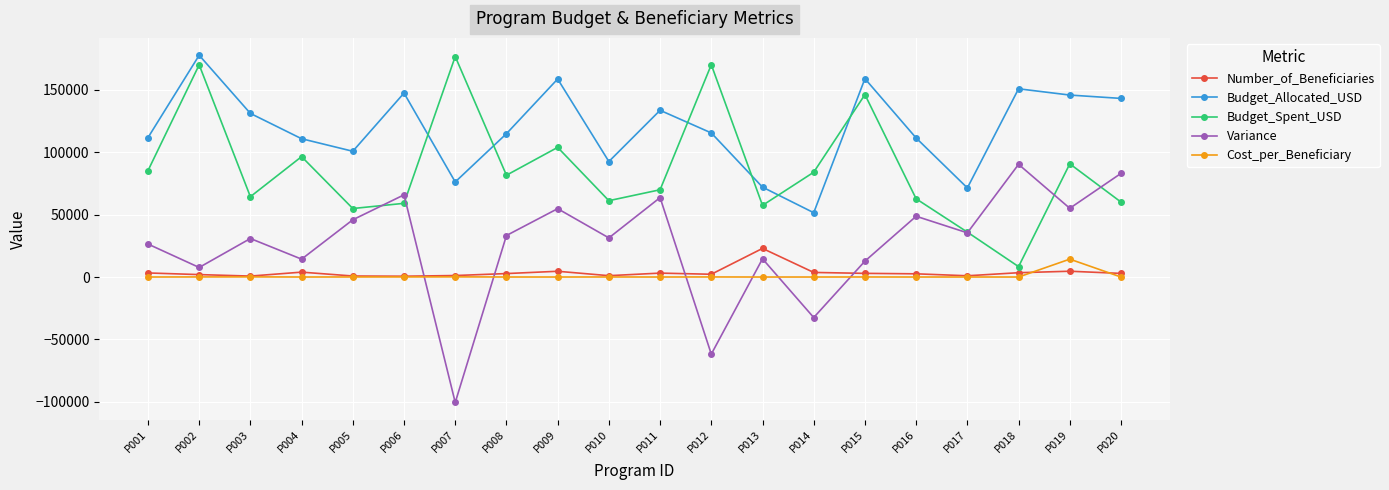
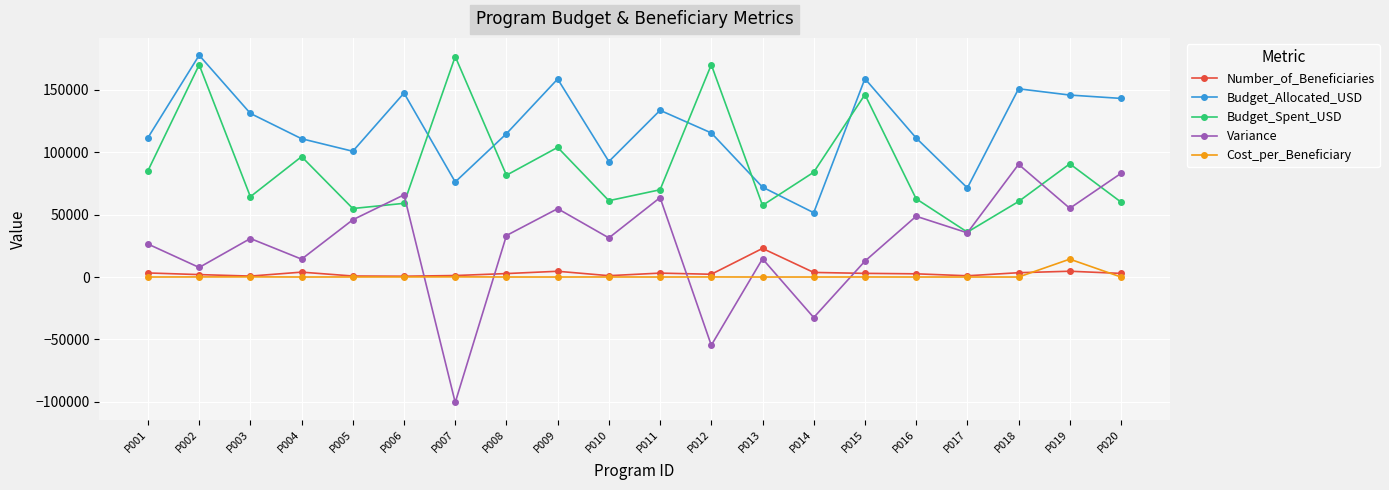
Variance, P012: -62000 -> -55000
Budget_Spent_USD, P018: 8000 -> 61000
